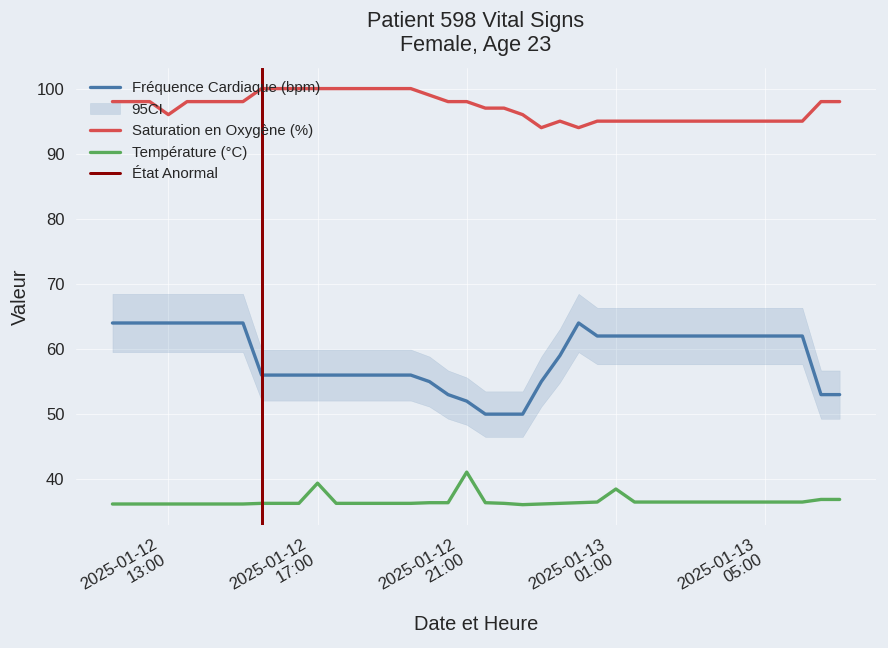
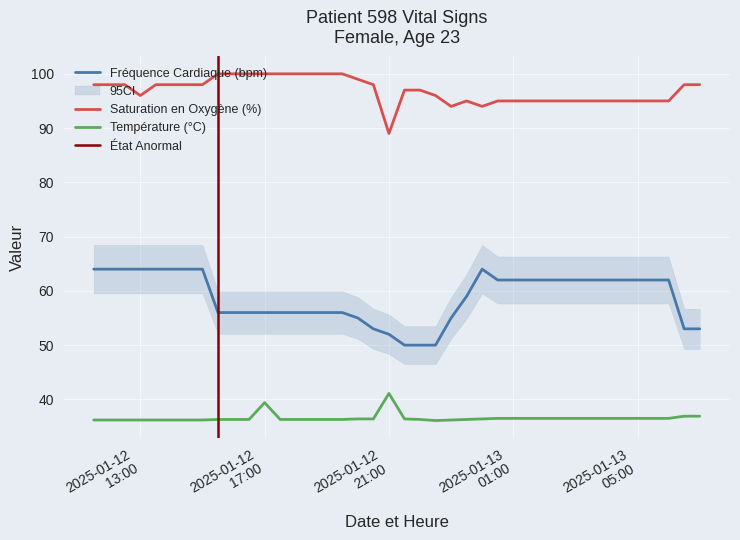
Saturation en Oxygène (%), 2025-01-12 21:00: 98 -> 89
Température (°C), 2025-01-13 01:00: 39 -> 37
